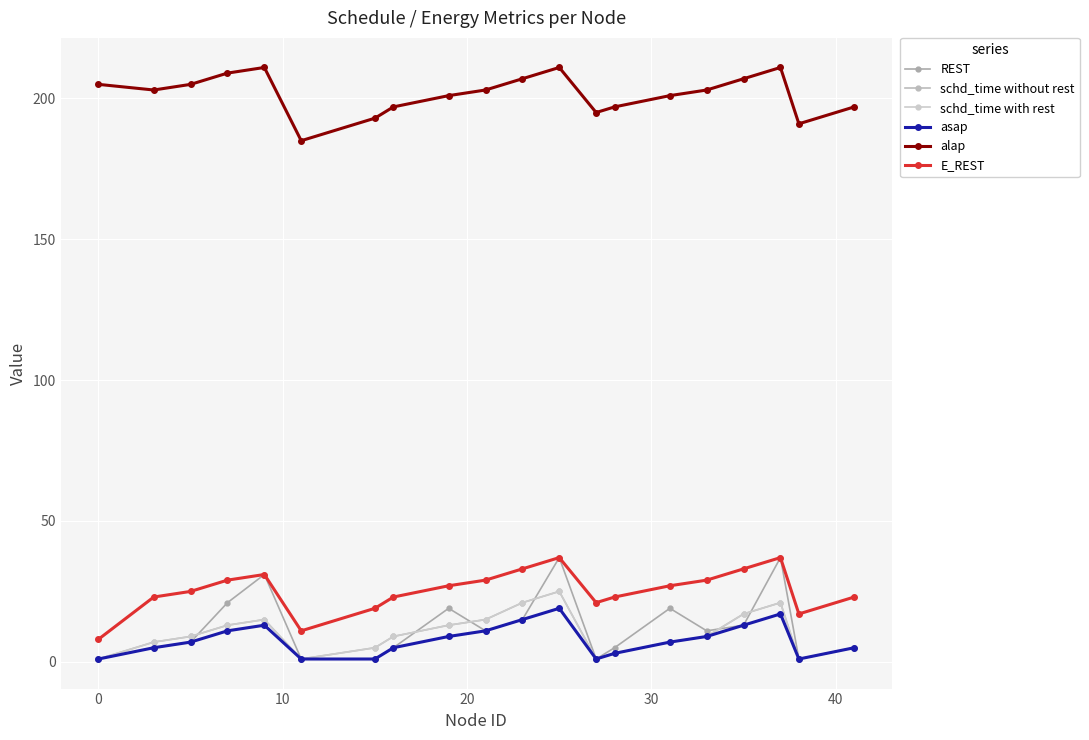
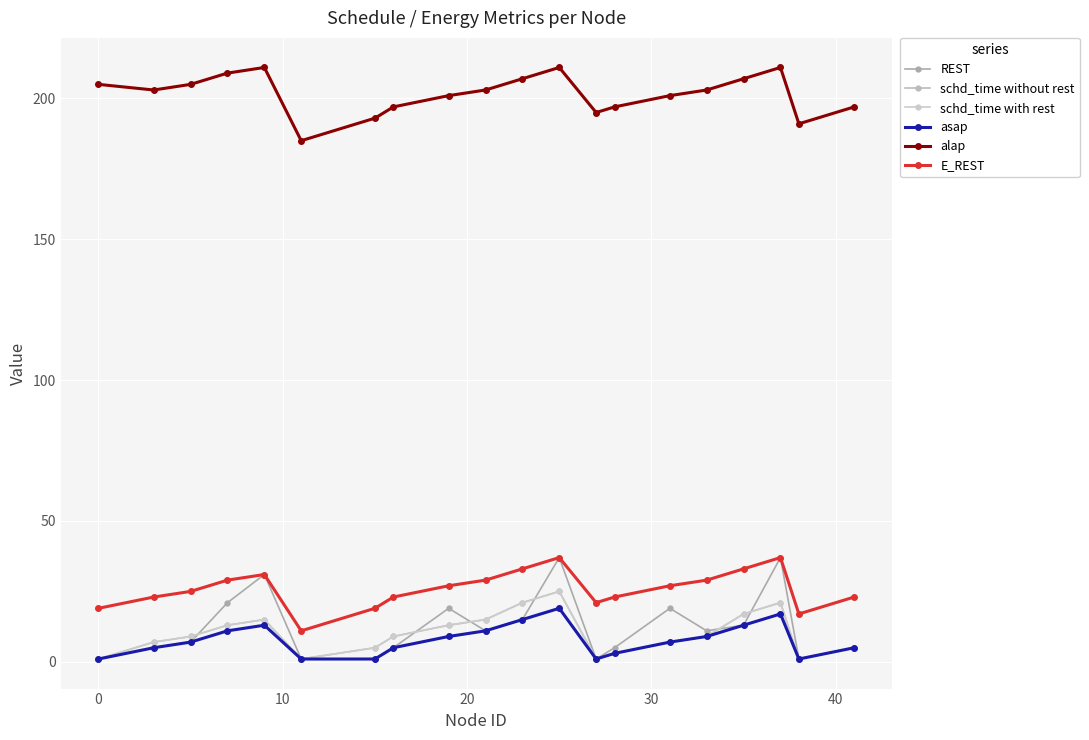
E_REST, 0: 8 -> 19
